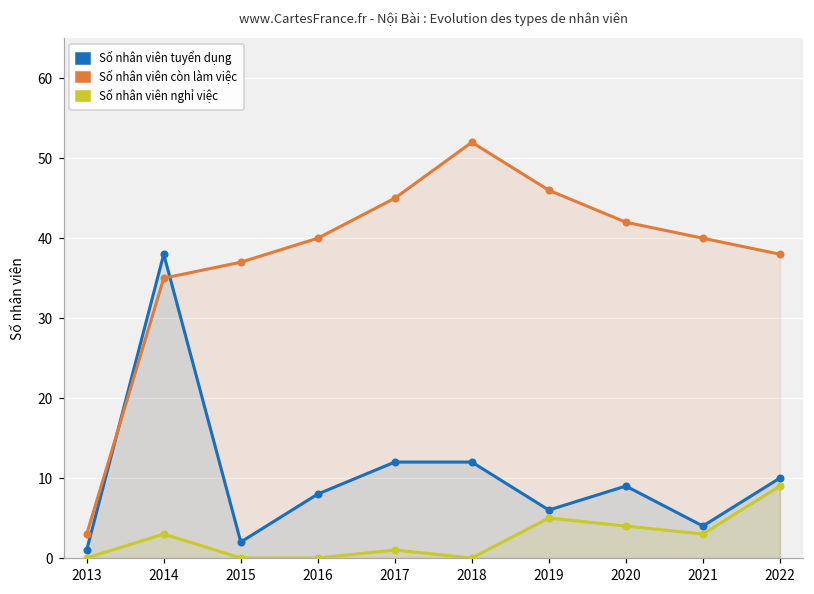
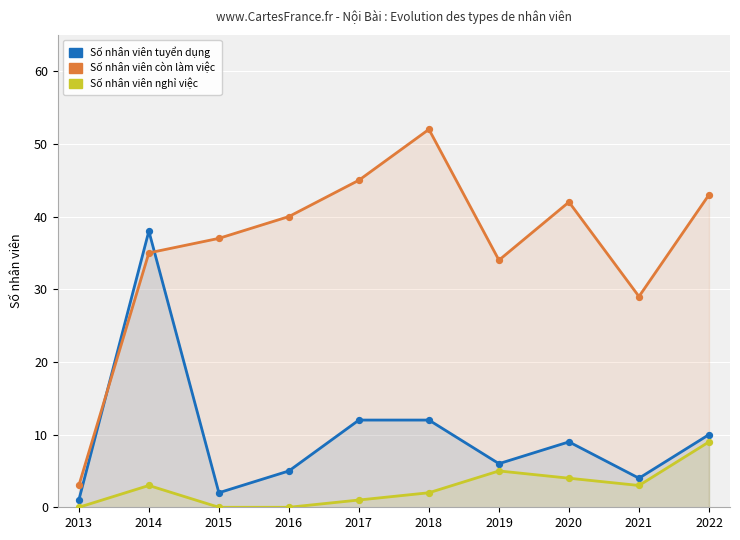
Số nhân viên tuyển dụng, 2016: 8 -> 5
Số nhân viên nghỉ việc, 2018: 0 -> 2
Số nhân viên còn làm việc, 2019: 46 -> 34
Số nhân viên còn làm việc, 2021: 40 -> 29
Số nhân viên còn làm việc, 2022: 38 -> 43
